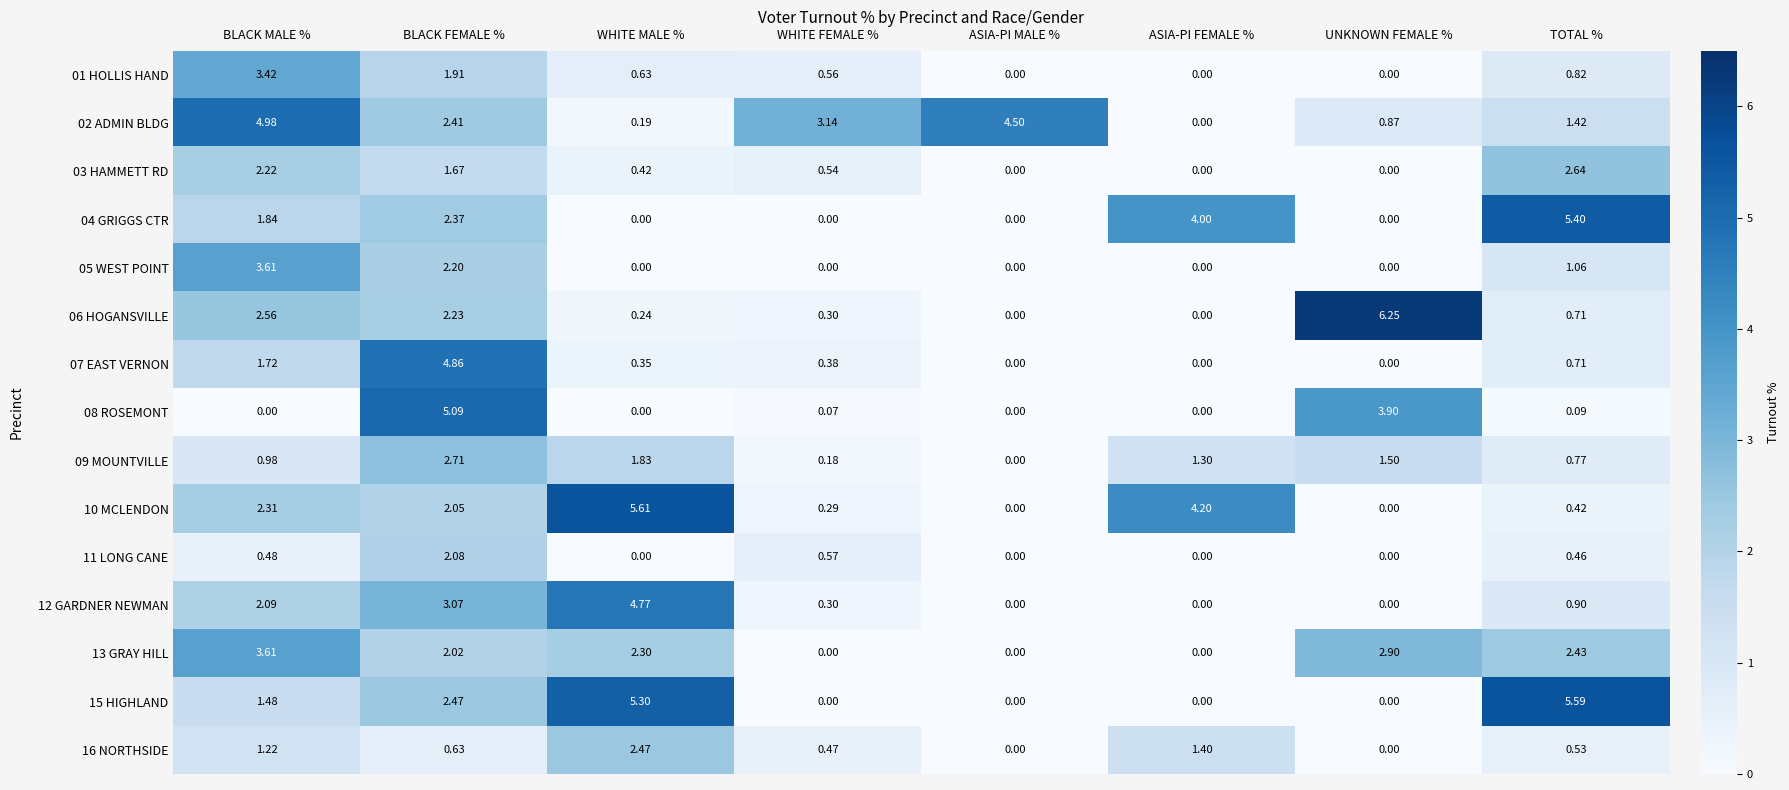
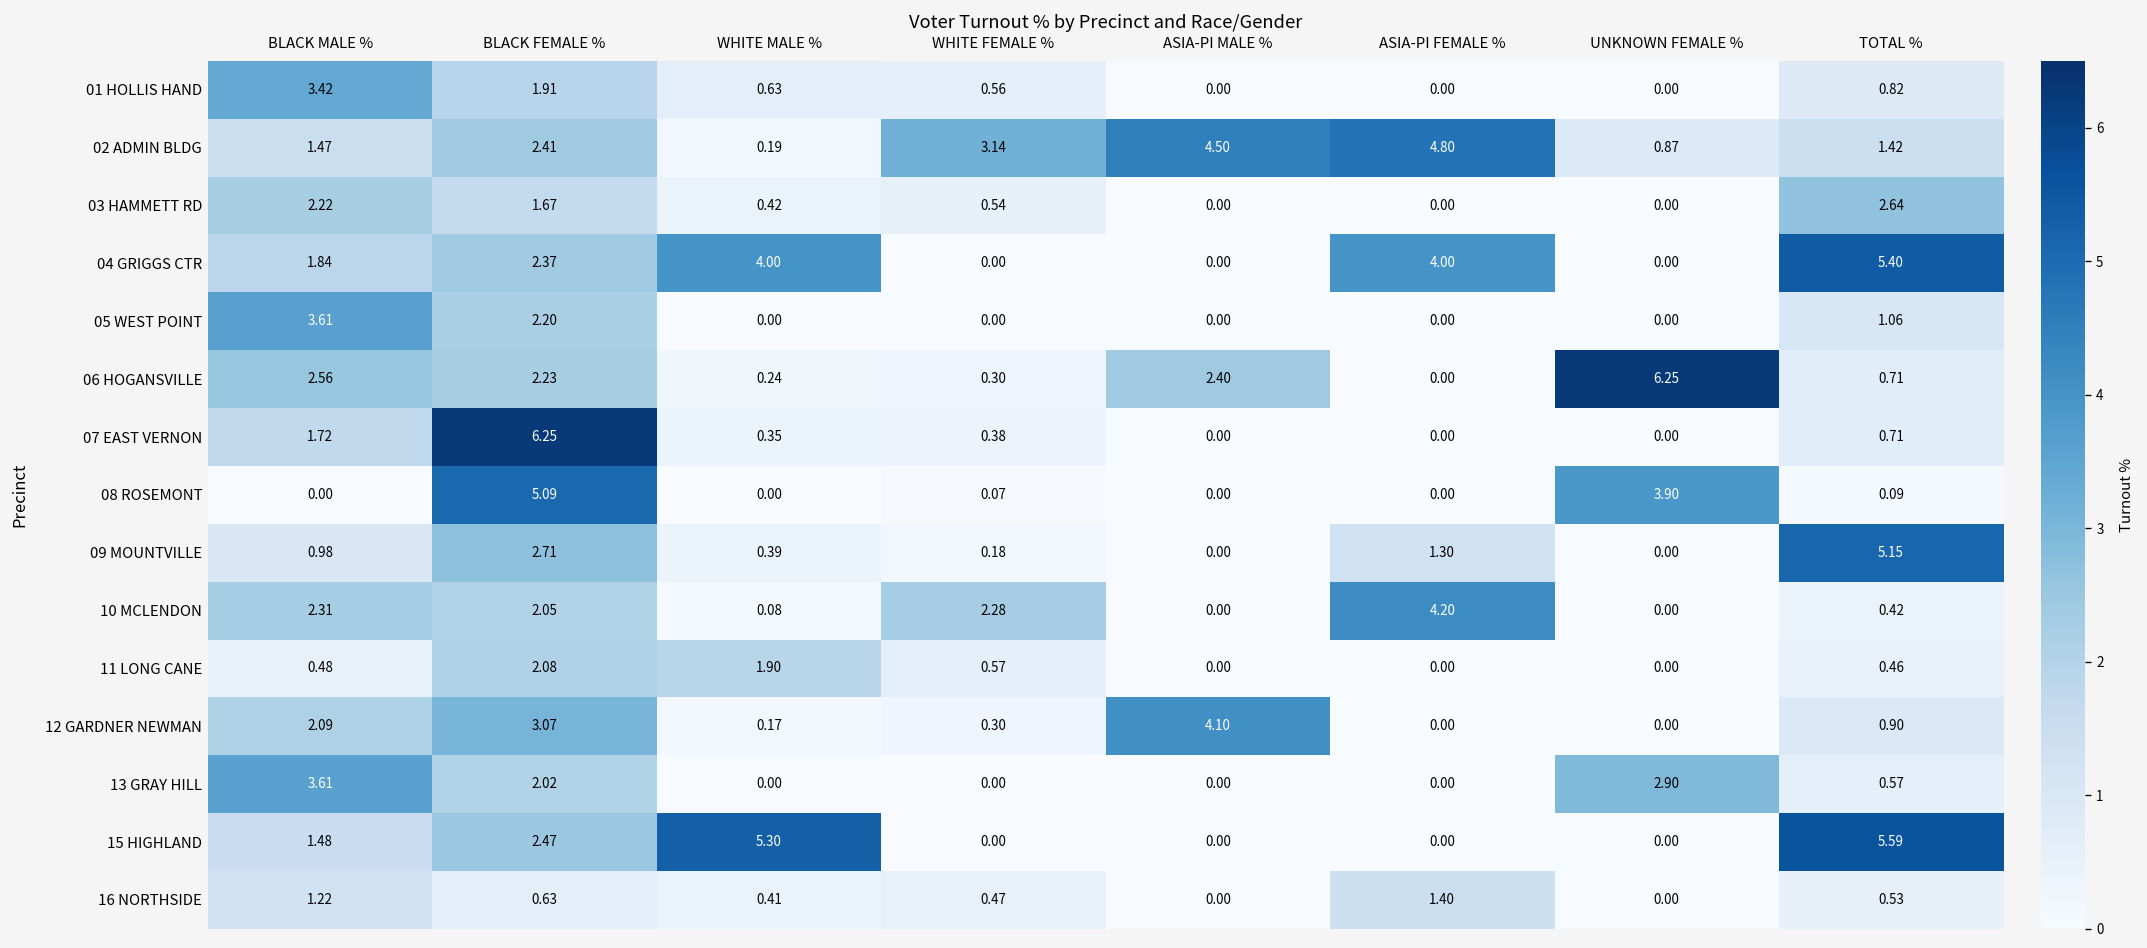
02 ADMIN BLDG, BLACK MALE %: 4.98 -> 1.47
02 ADMIN BLDG, ASIA-PI FEMALE %: 0.00 -> 4.80
04 GRIGGS CTR, WHITE MALE %: 0.00 -> 4.00
06 HOGANSVILLE, ASIA-PI MALE %: 0.00 -> 2.40
07 EAST VERNON, BLACK FEMALE %: 4.86 -> 6.25
09 MOUNTVILLE, WHITE MALE %: 1.83 -> 0.39
09 MOUNTVILLE, UNKNOWN FEMALE %: 1.50 -> 0.00
09 MOUNTVILLE, TOTAL %: 0.77 -> 5.15
10 MCLENDON, WHITE MALE %: 5.61 -> 0.08
10 MCLENDON, WHITE FEMALE %: 0.29 -> 2.28
11 LONG CANE, WHITE MALE %: 0.00 -> 1.90
12 GARDNER NEWMAN, WHITE MALE %: 4.77 -> 0.17
12 GARDNER NEWMAN, ASIA-PI MALE %: 0.00 -> 4.10
13 GRAY HILL, WHITE MALE %: 2.30 -> 0.00
13 GRAY HILL, TOTAL %: 2.43 -> 0.57
16 NORTHSIDE, WHITE MALE %: 2.47 -> 0.41
